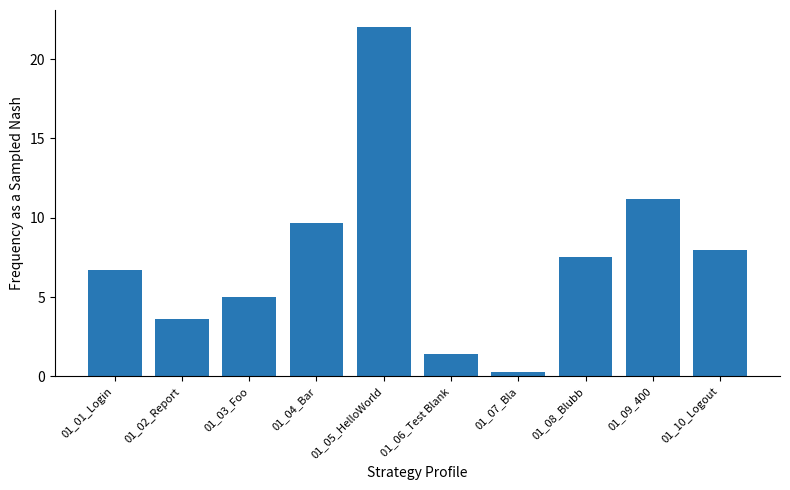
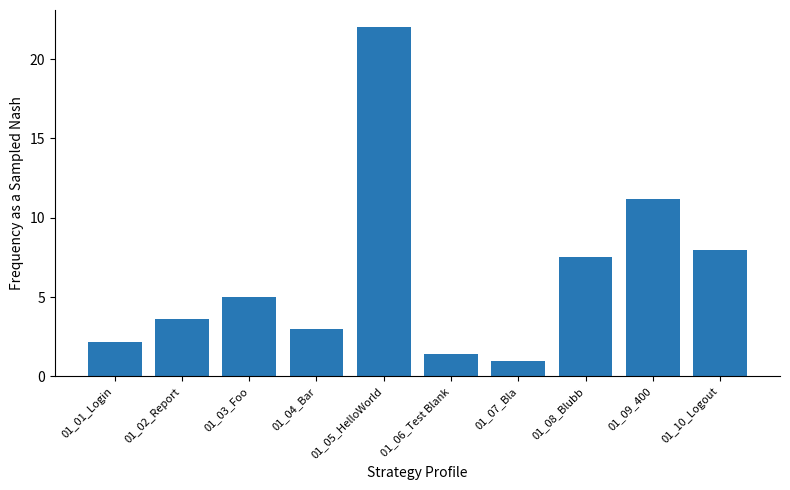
01_01_Login: 6.7 -> 2.1
01_04_Bar: 9.7 -> 3.0
01_07_Bla: 0.3 -> 1.0
